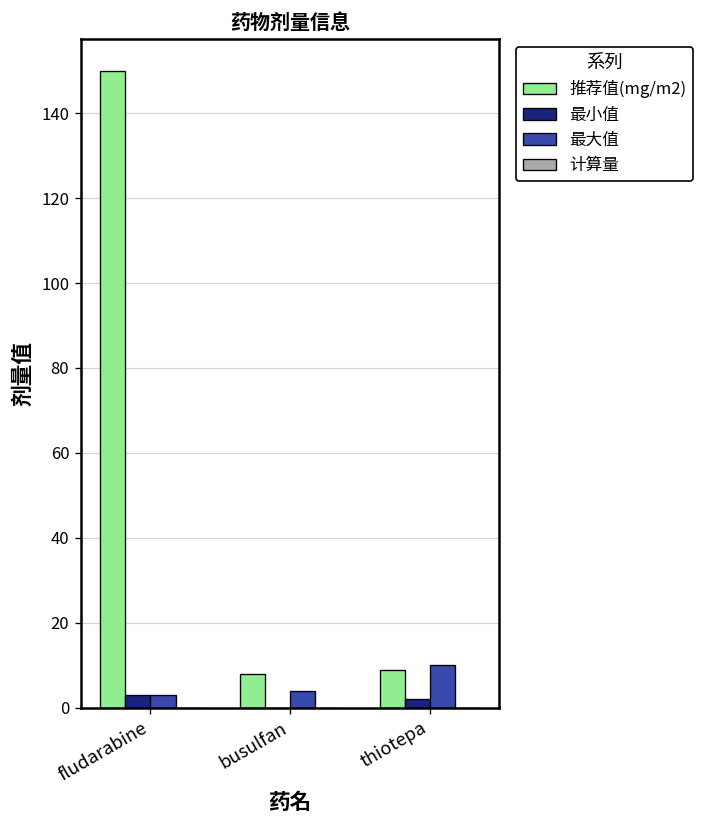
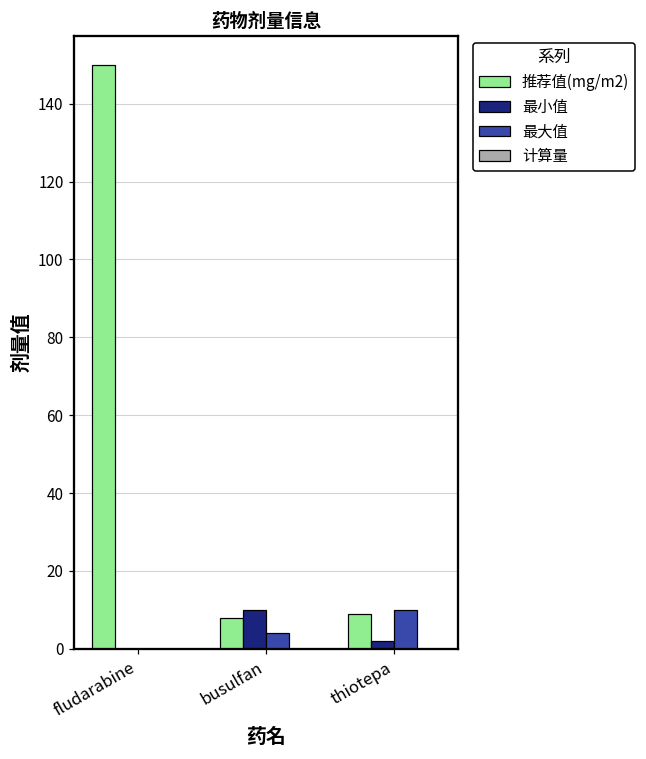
最小值, fludarabine: 3 -> 0
最大值, fludarabine: 3 -> 0
最小值, busulfan: 0 -> 10
